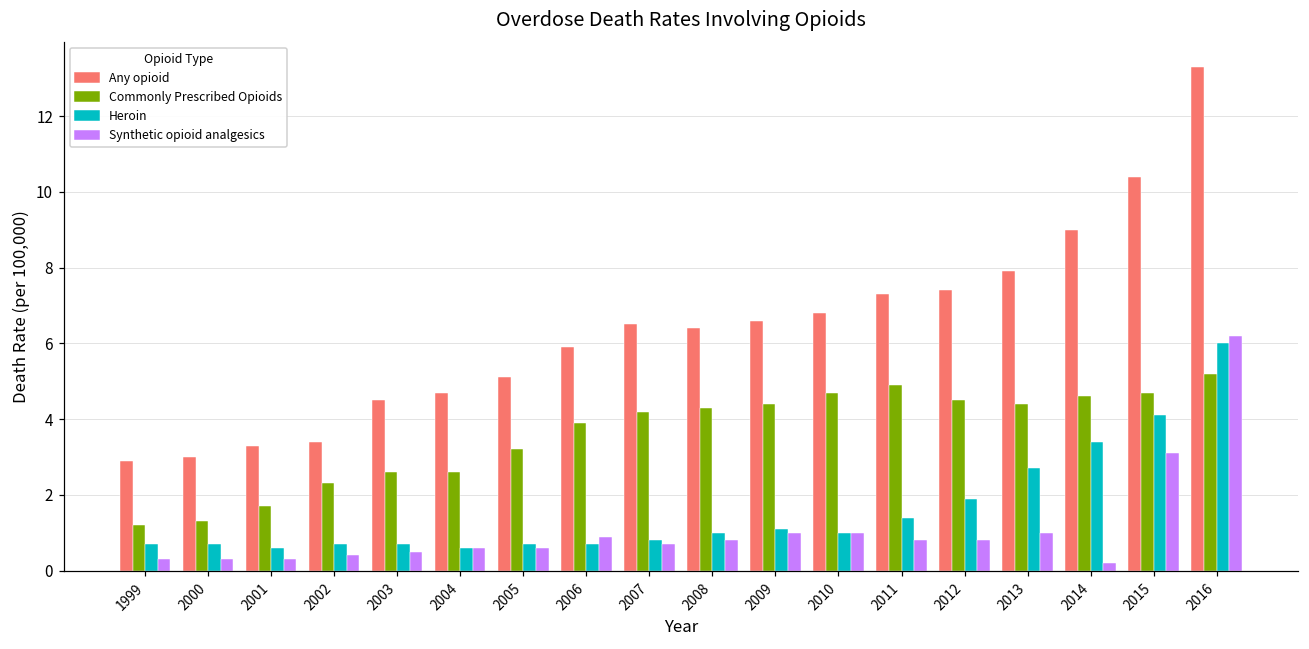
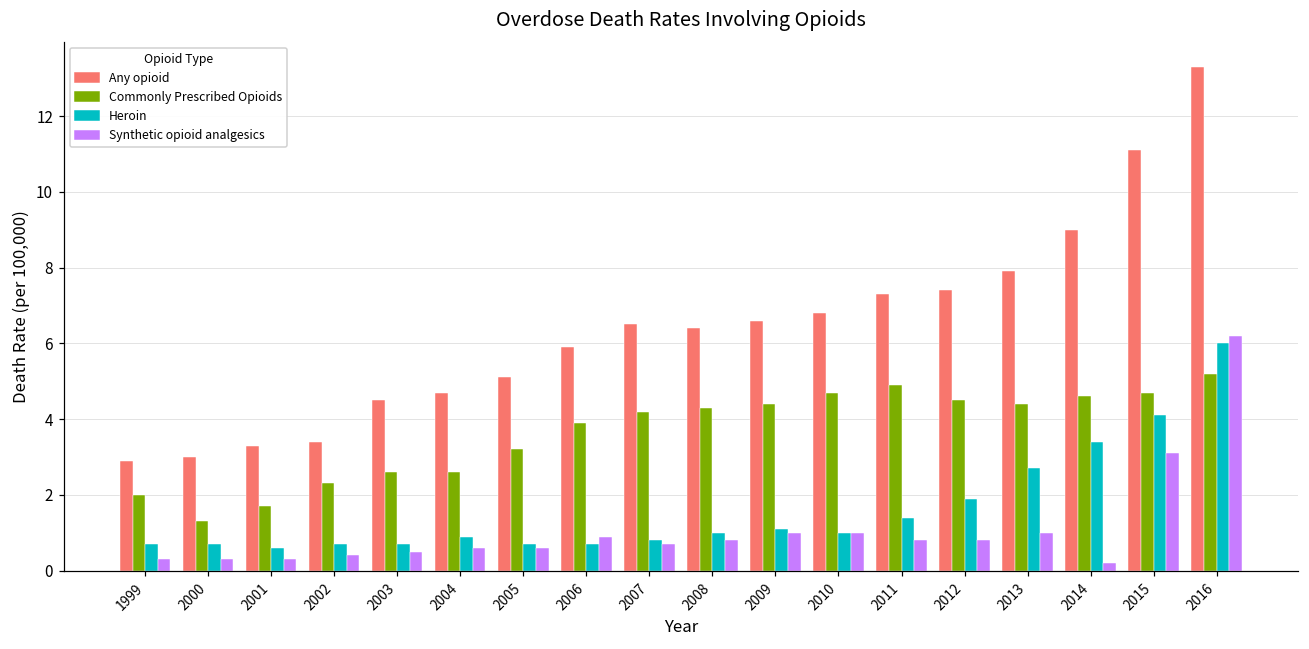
Commonly Prescribed Opioids, 1999: 1.2 -> 2.0
Heroin, 2004: 0.6 -> 0.9
Any opioid, 2015: 10.4 -> 11.1
